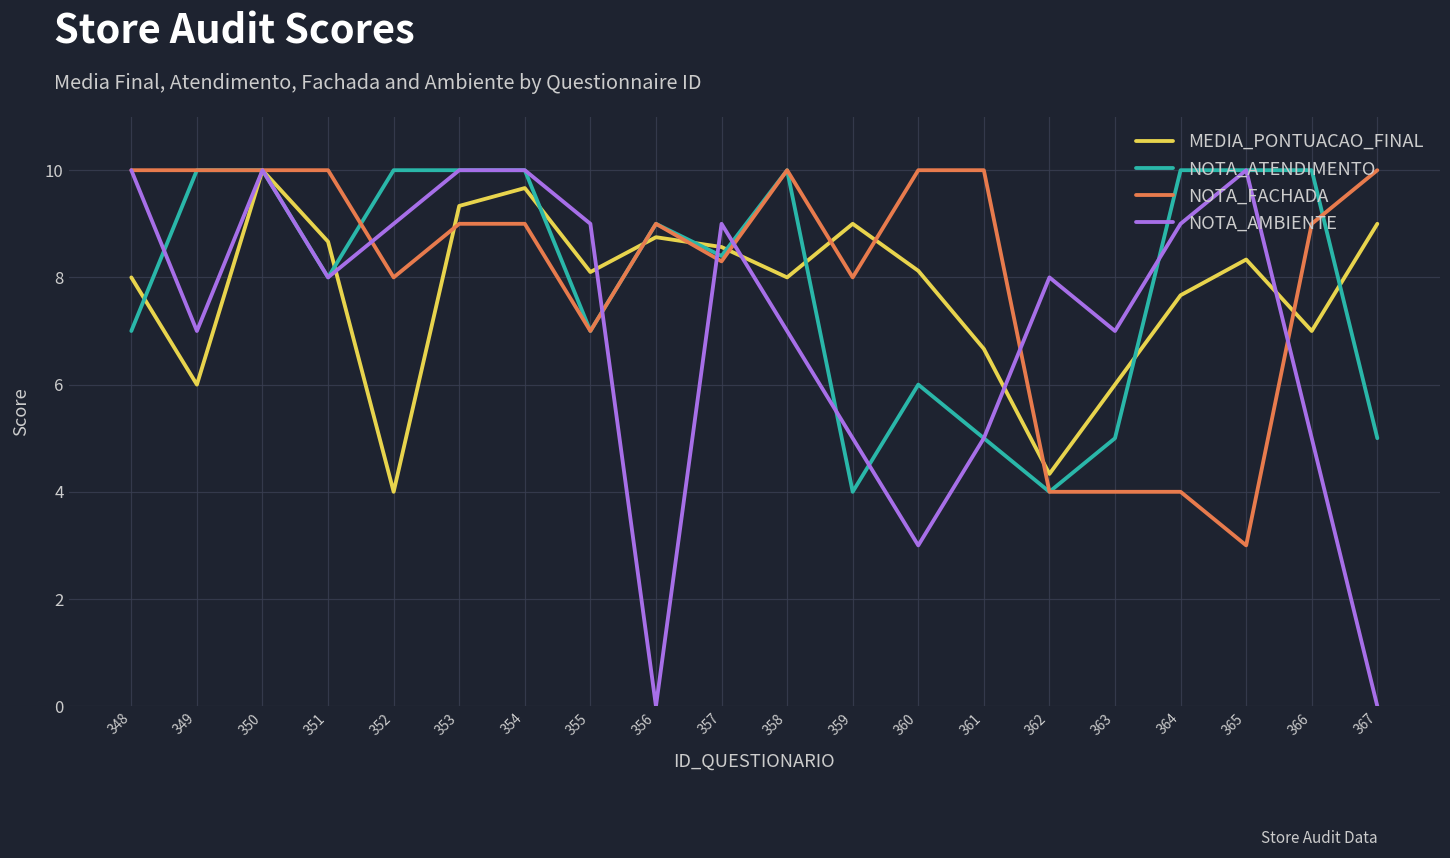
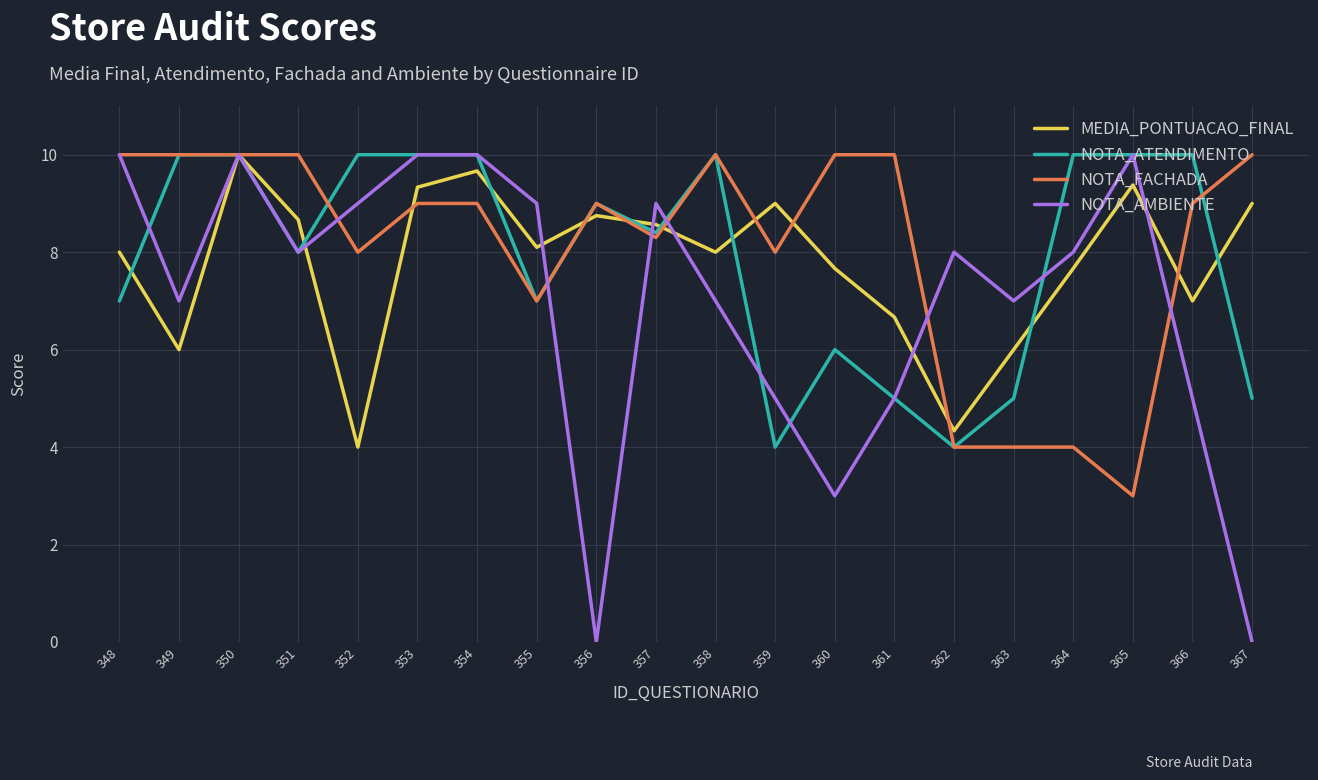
MEDIA_PONTUACAO_FINAL, 360: 8.1 -> 7.7
NOTA_AMBIENTE, 364: 9 -> 8
MEDIA_PONTUACAO_FINAL, 365: 8.3 -> 9.4
